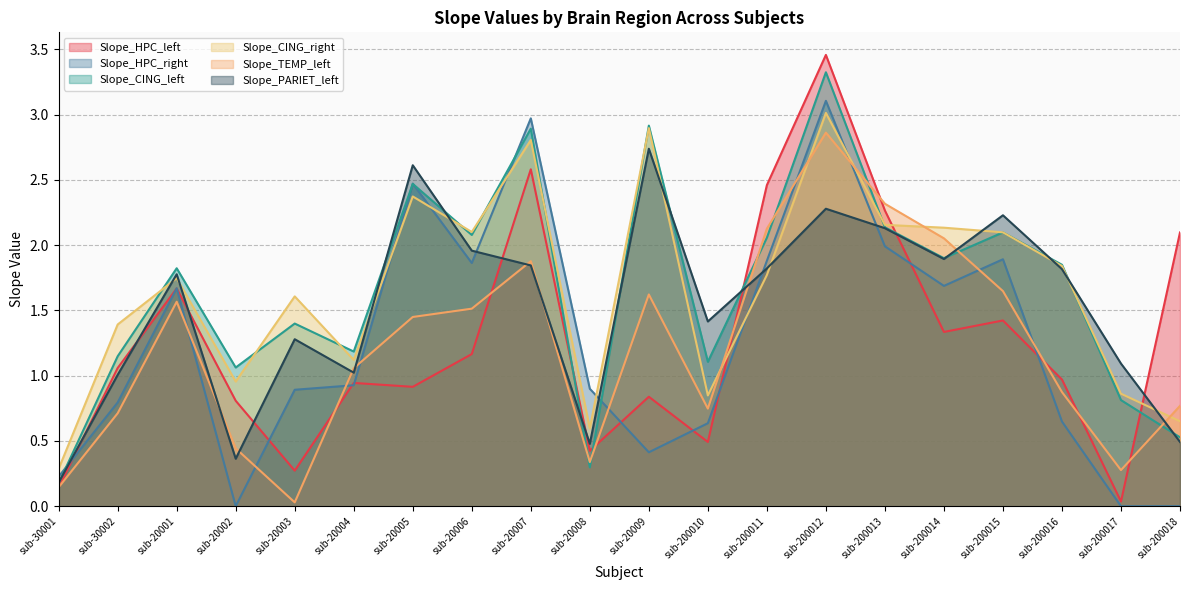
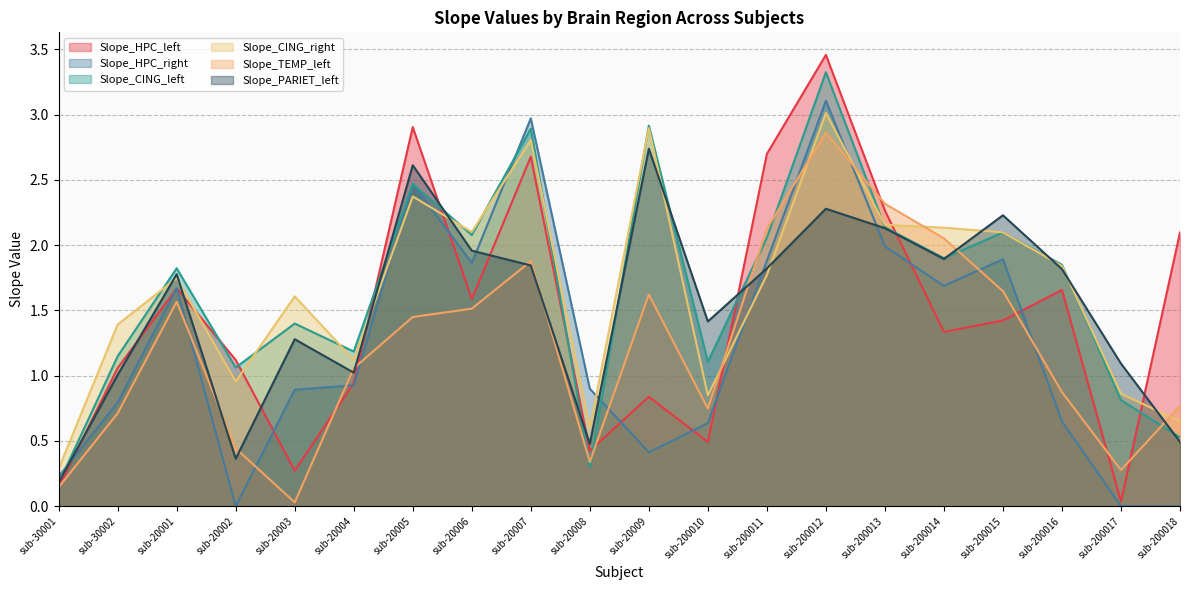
Slope_HPC_left, sub-20002: 0.81 -> 1.12
Slope_HPC_left, sub-20005: 0.91 -> 2.90
Slope_HPC_left, sub-20006: 1.17 -> 1.59
Slope_HPC_left, sub-20007: 2.58 -> 2.68
Slope_HPC_left, sub-200011: 2.46 -> 2.70
Slope_HPC_left, sub-200016: 0.97 -> 1.66
